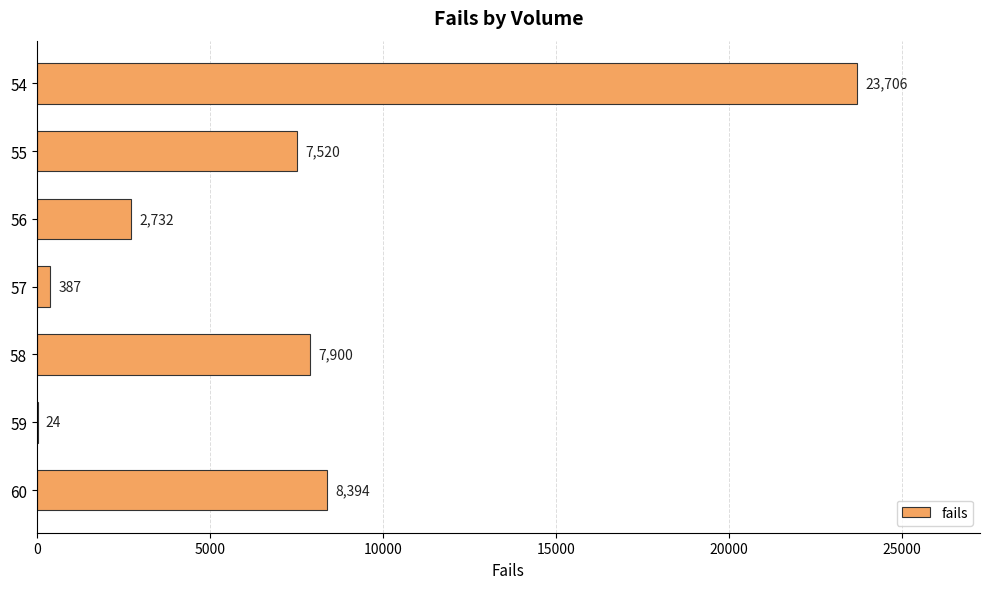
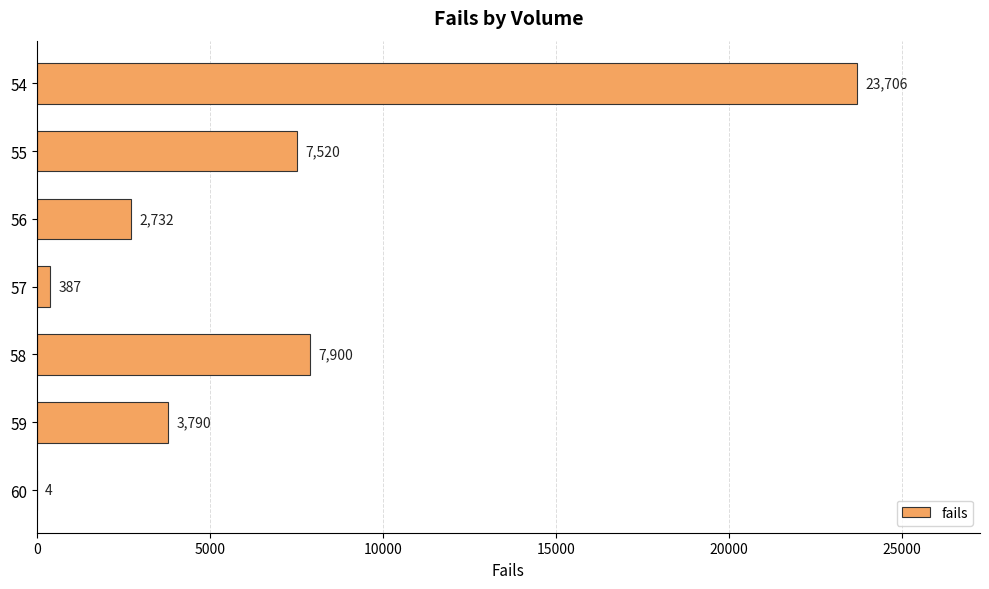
59: 24 -> 3,790
60: 8,394 -> 4
